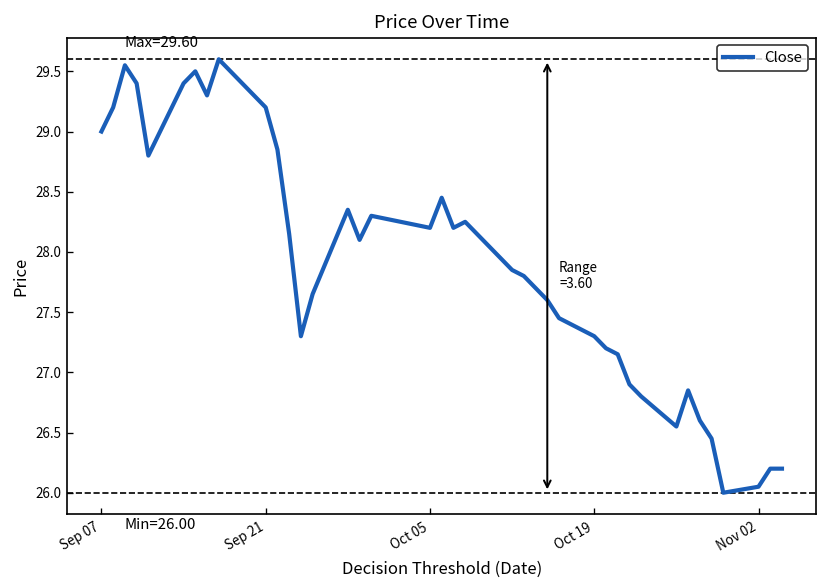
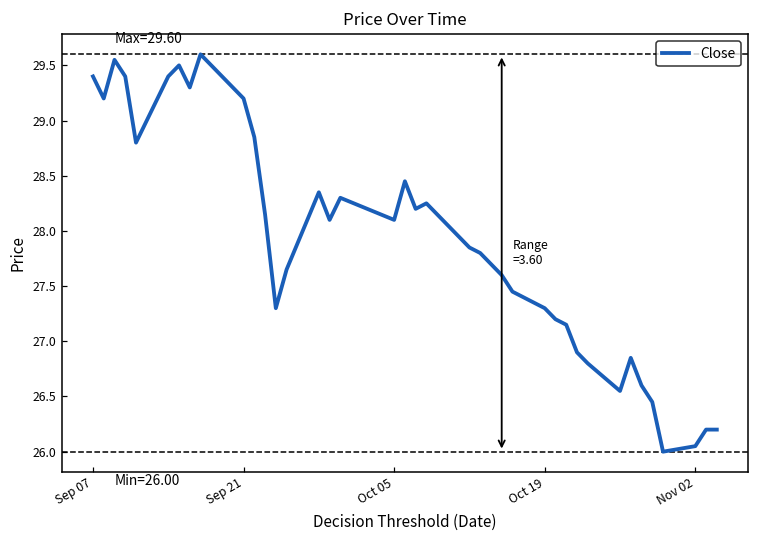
Sep 07: 29.0 -> 29.4
Oct 05: 28.2 -> 28.1
